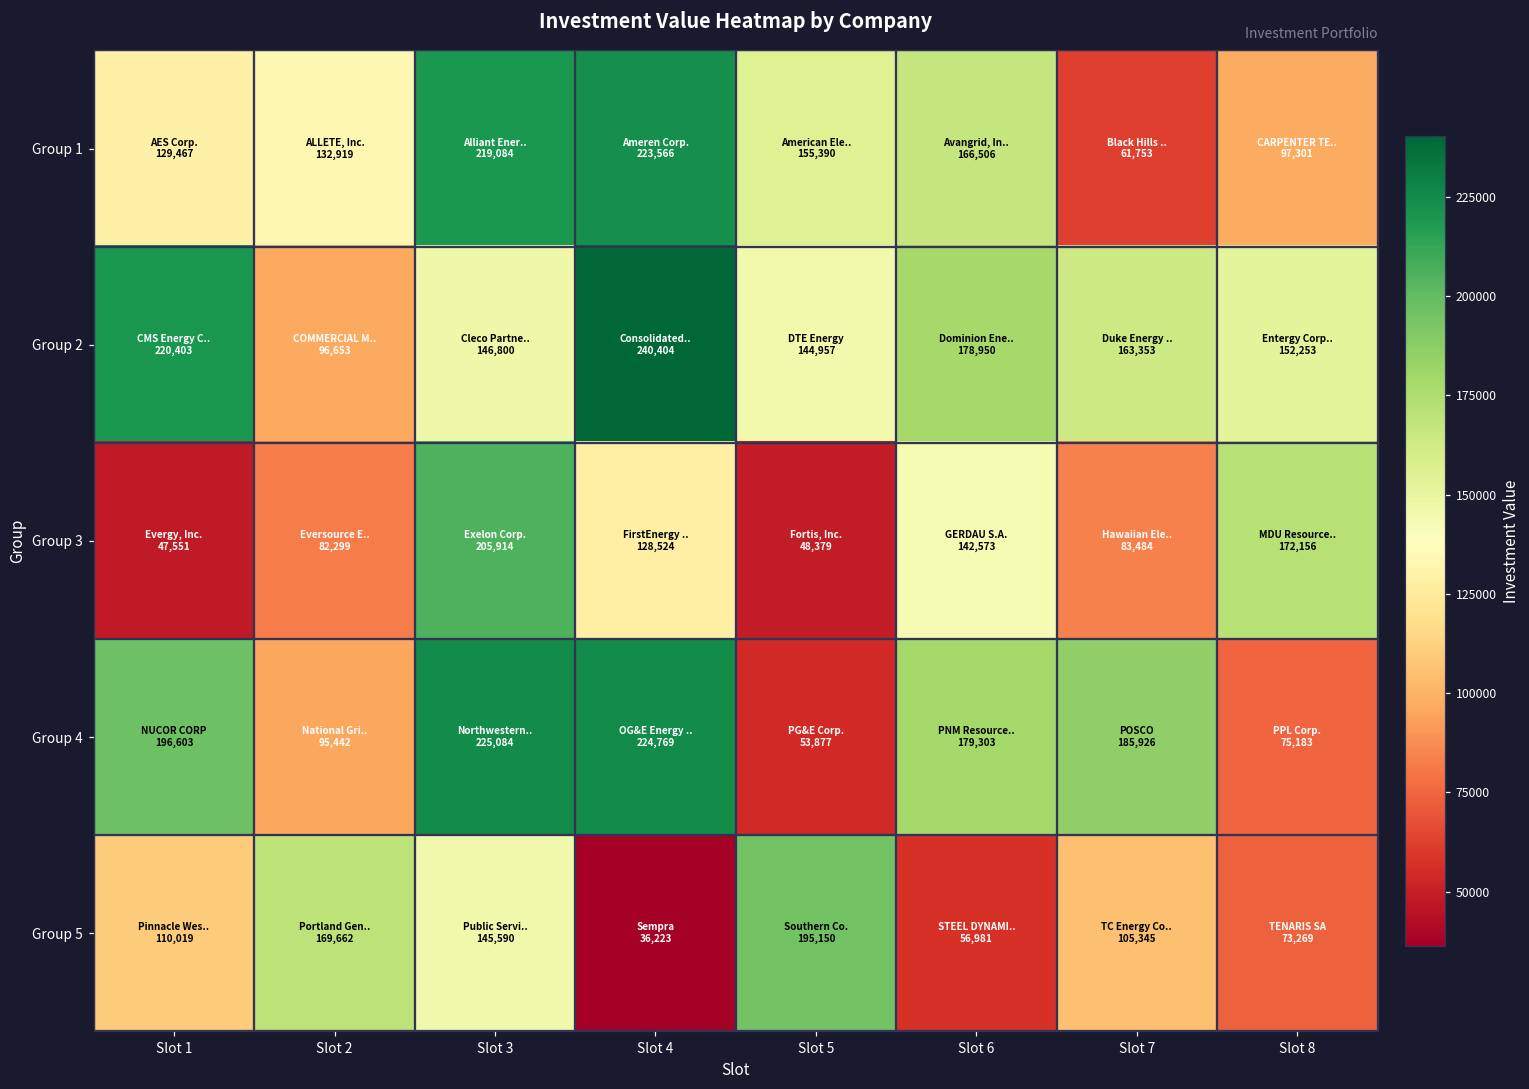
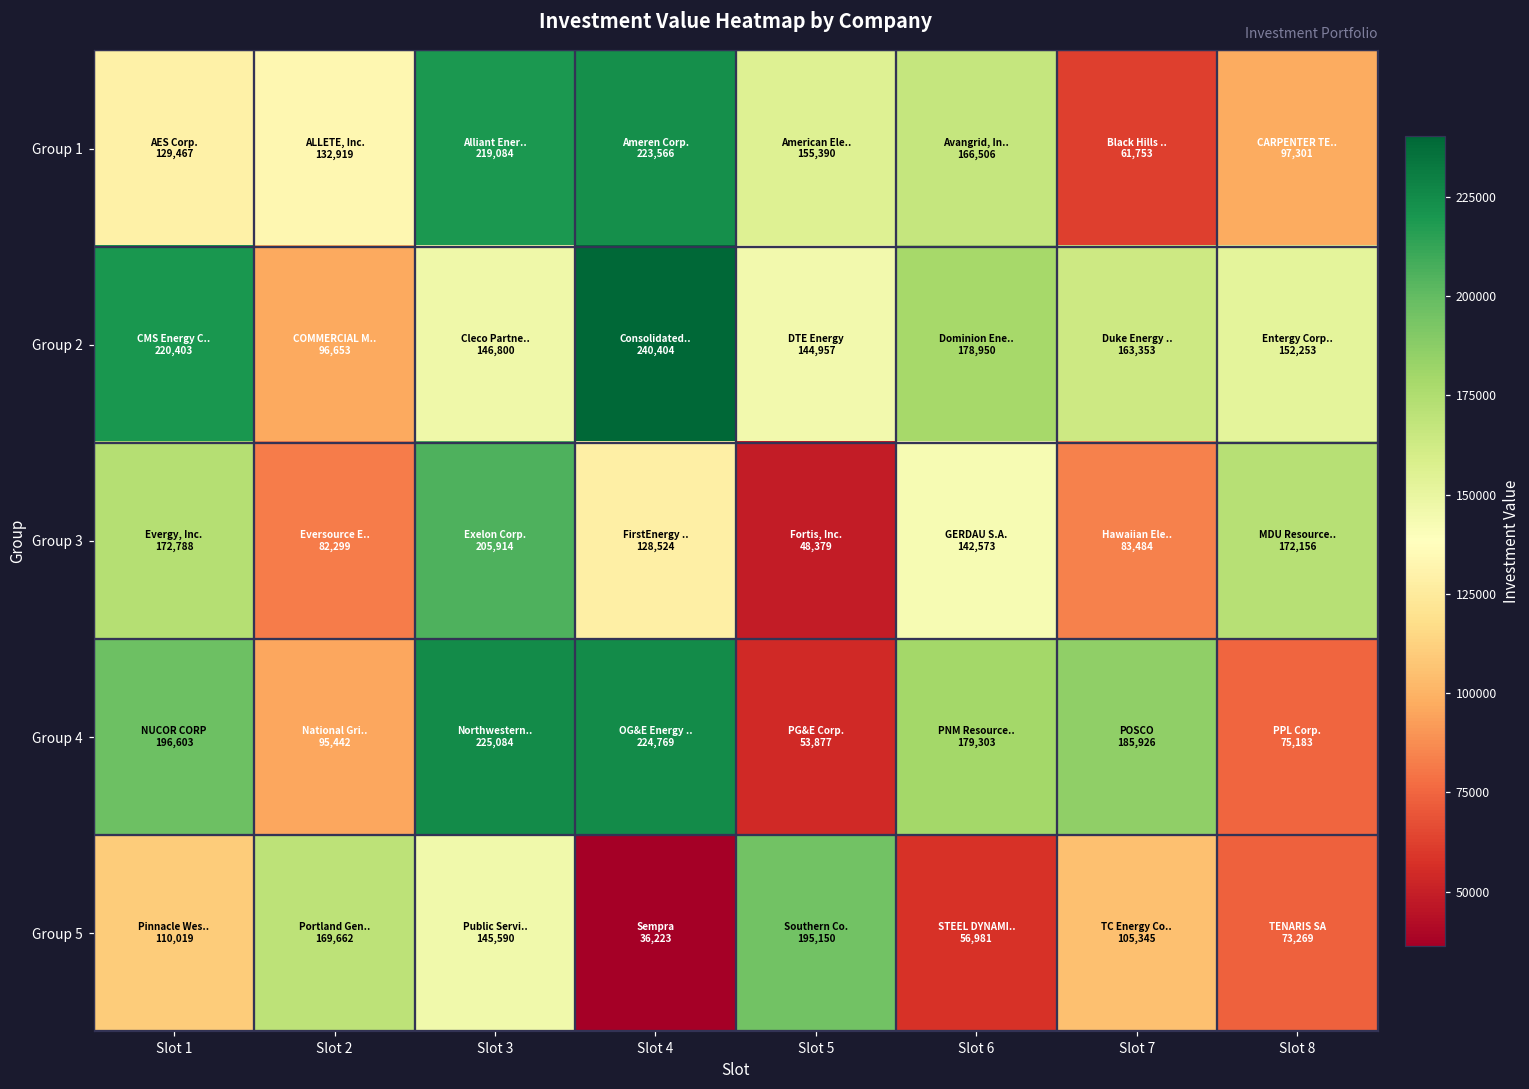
Group 3, Slot 1: 47,551 -> 172,788
